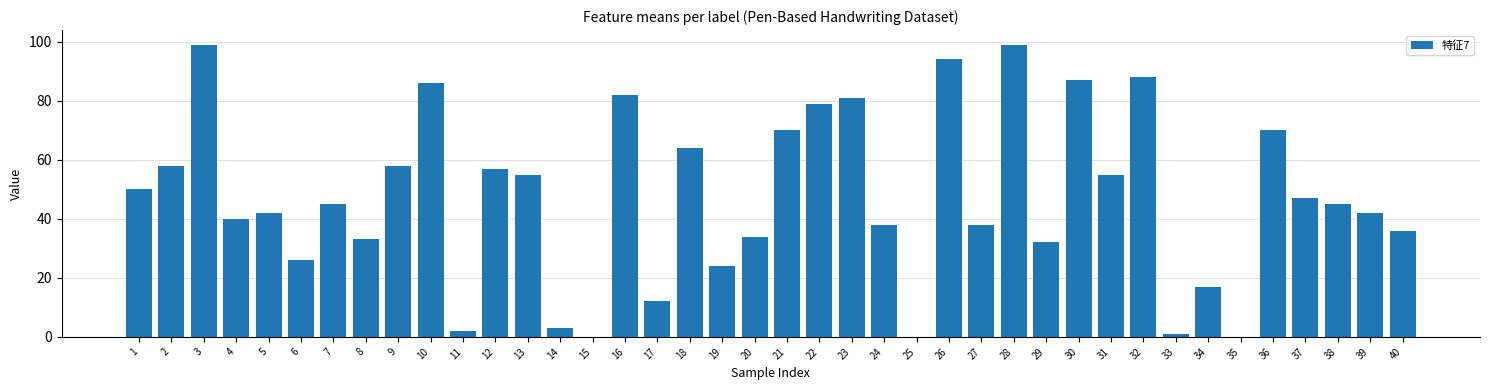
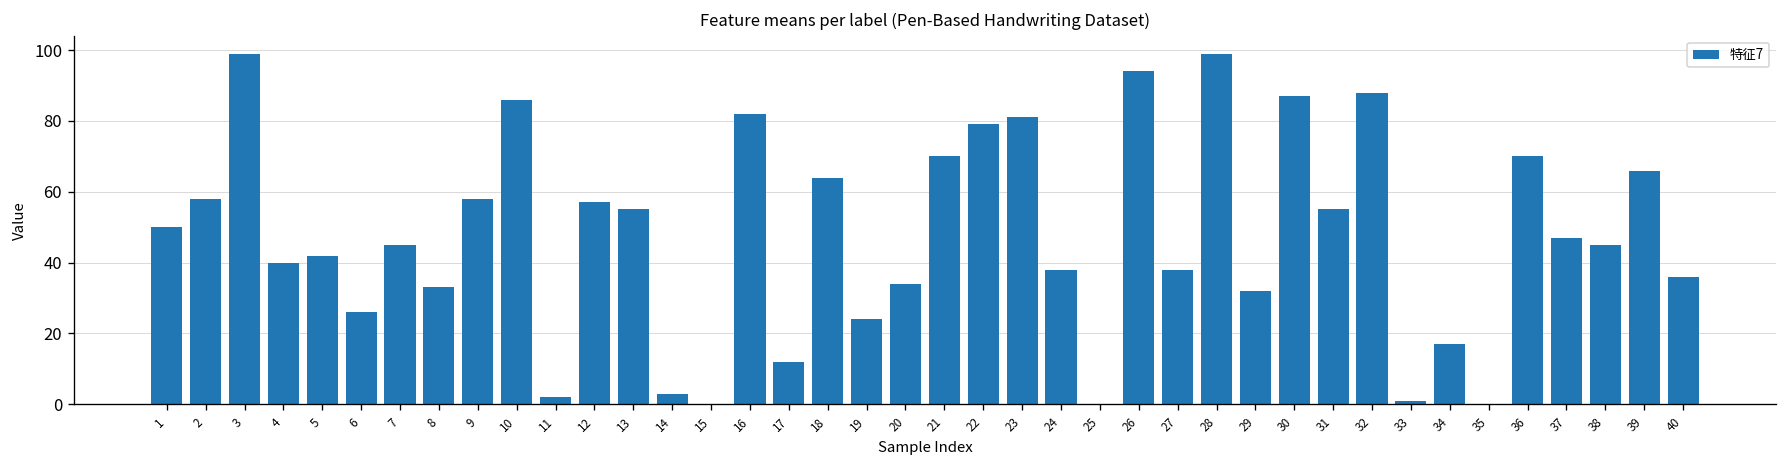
39: 42 -> 66
